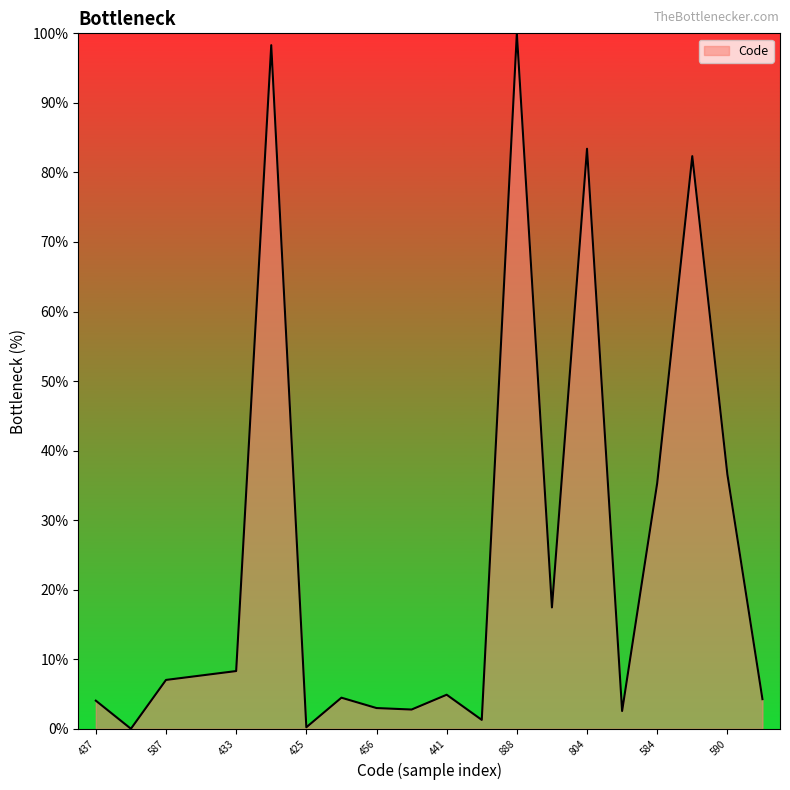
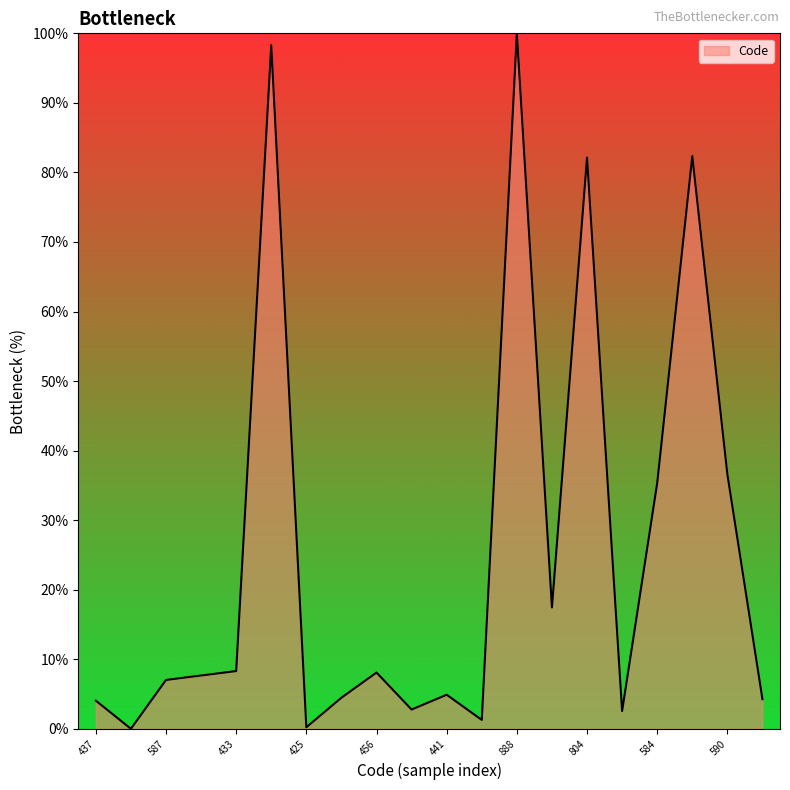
456: 3% -> 8%
804: 83% -> 82%
